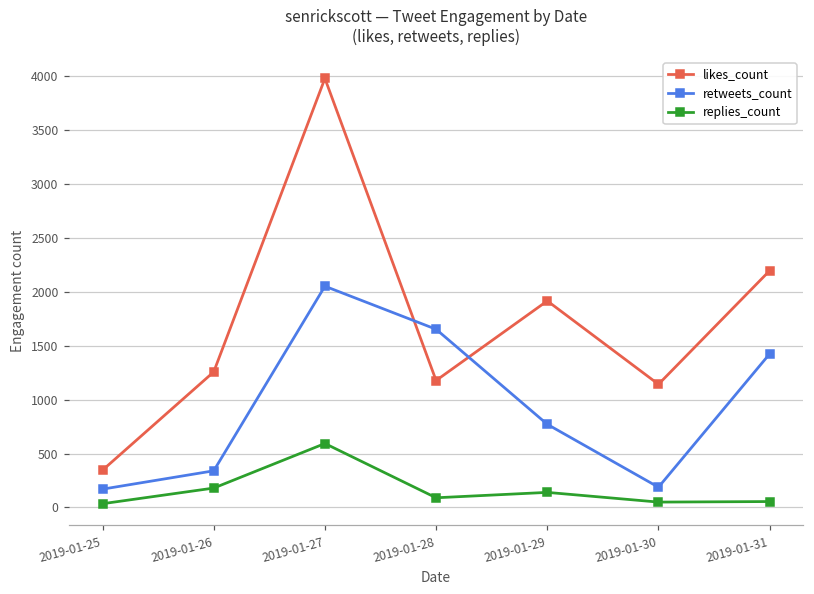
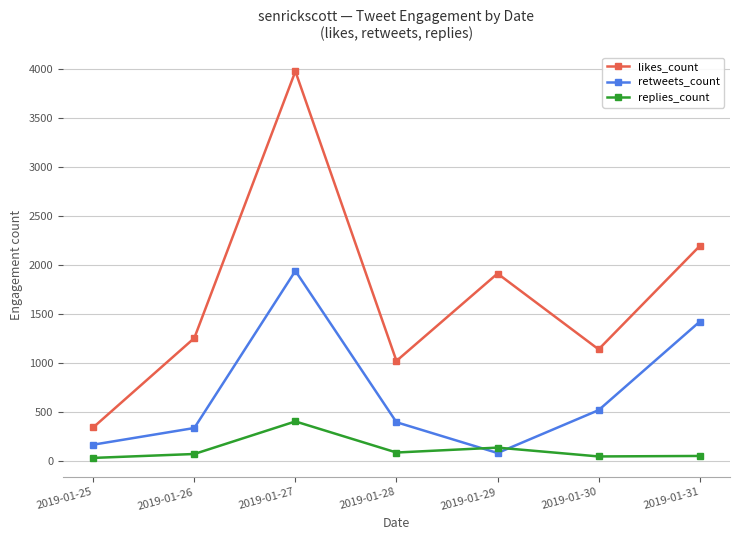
replies_count, 2019-01-26: 200 -> 100
retweets_count, 2019-01-27: 2100 -> 1900
replies_count, 2019-01-27: 600 -> 400
likes_count, 2019-01-28: 1200 -> 1000
retweets_count, 2019-01-28: 1700 -> 400
retweets_count, 2019-01-29: 800 -> 100
retweets_count, 2019-01-30: 200 -> 500
